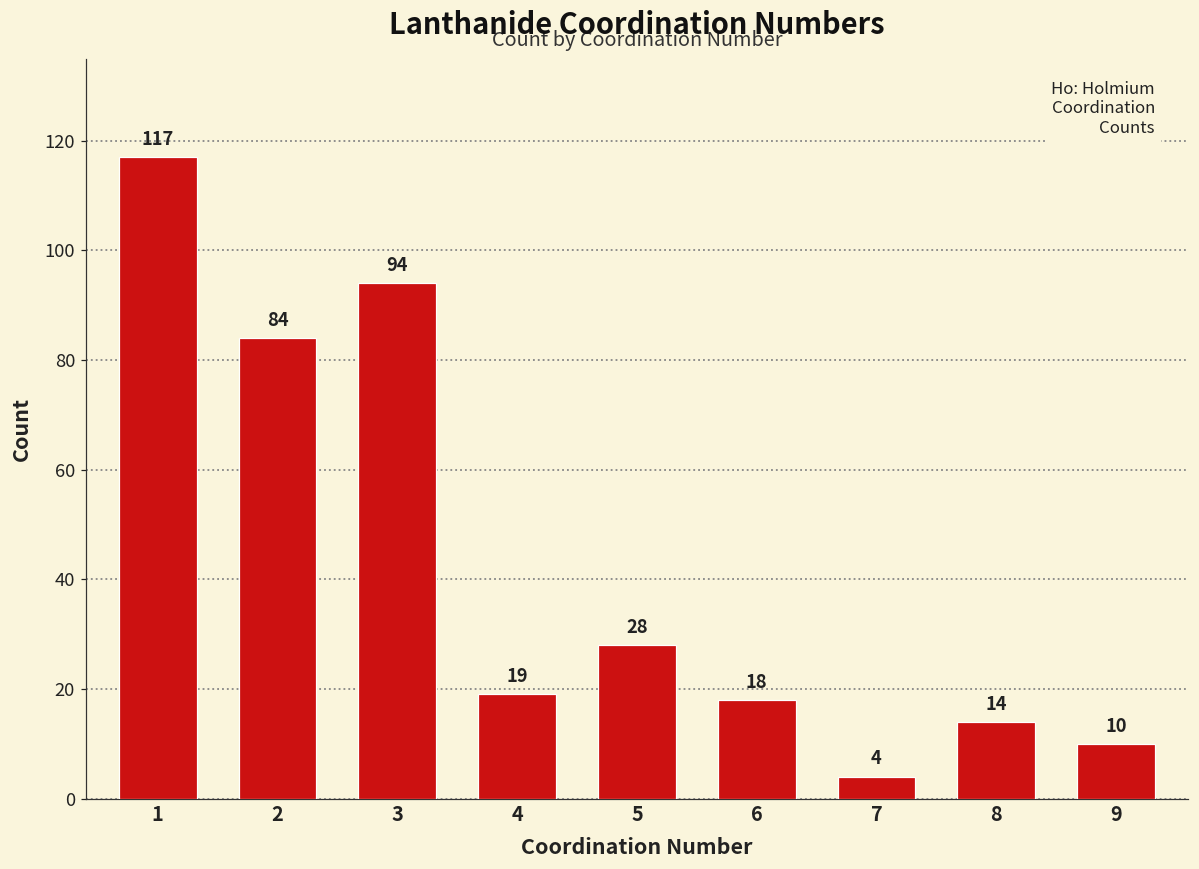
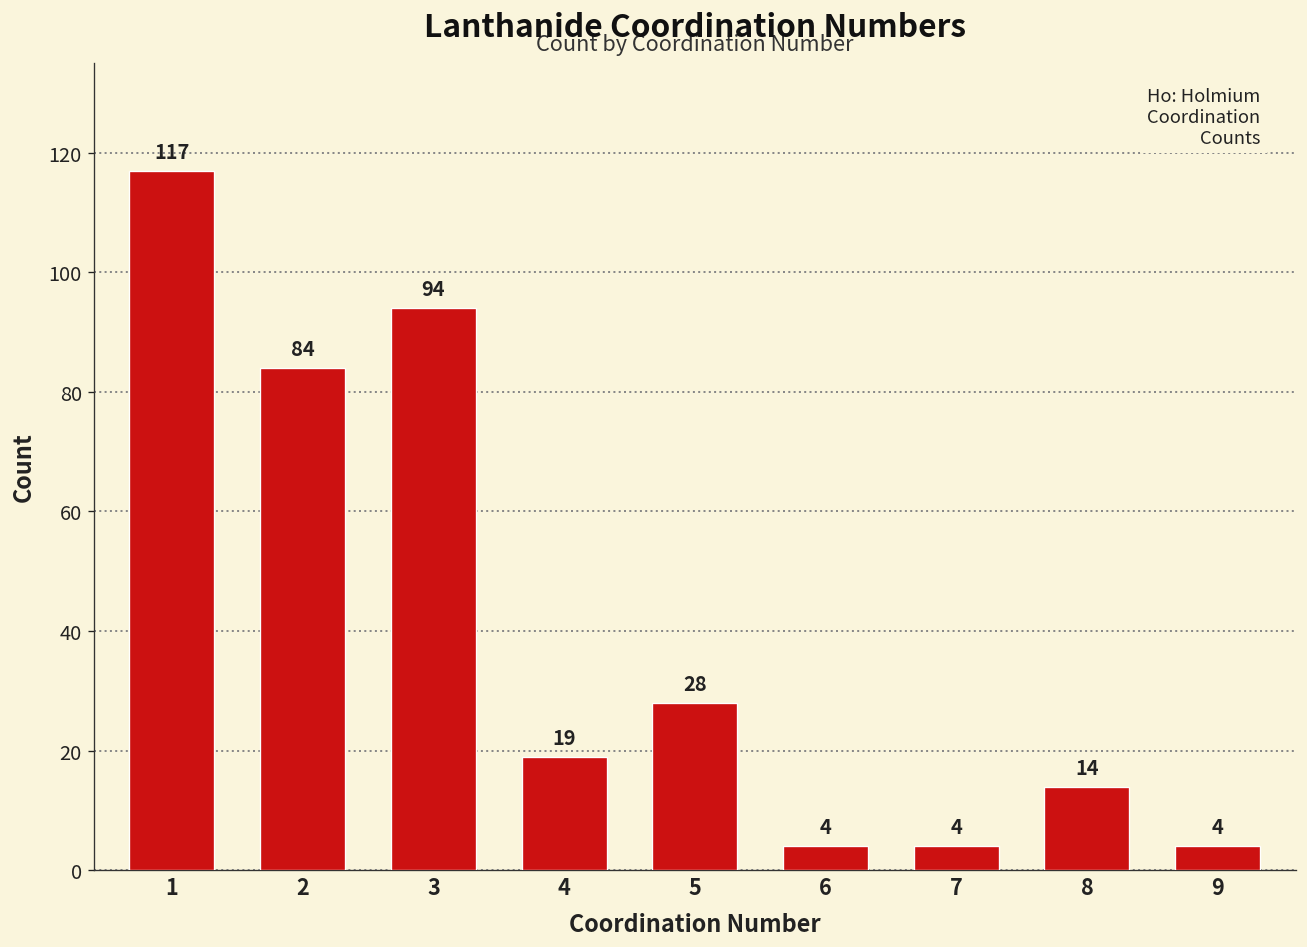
6: 18 -> 4
9: 10 -> 4
